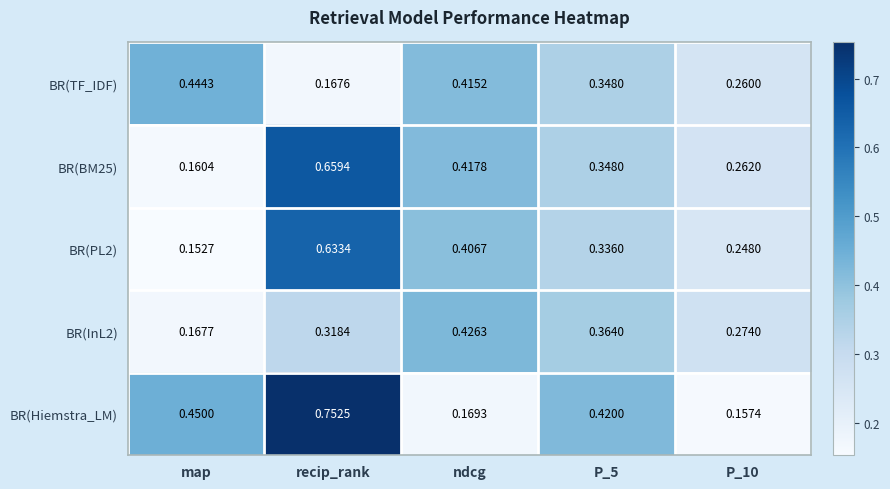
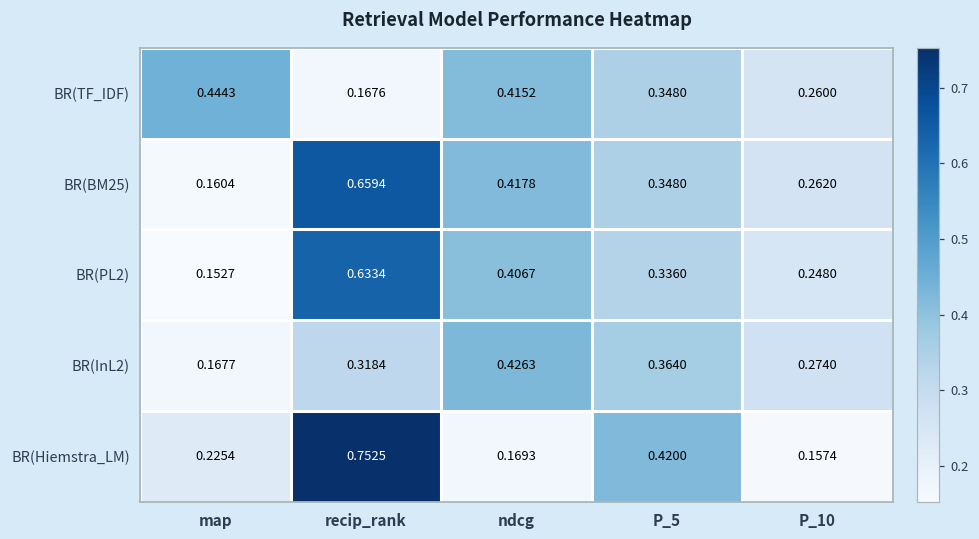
BR(Hiemstra_LM), map: 0.4500 -> 0.2254
